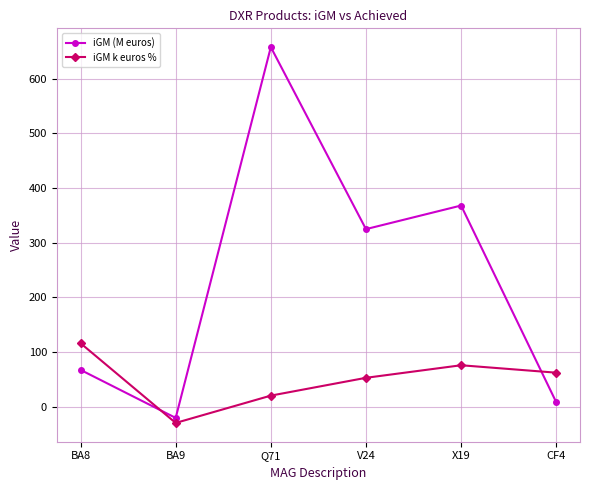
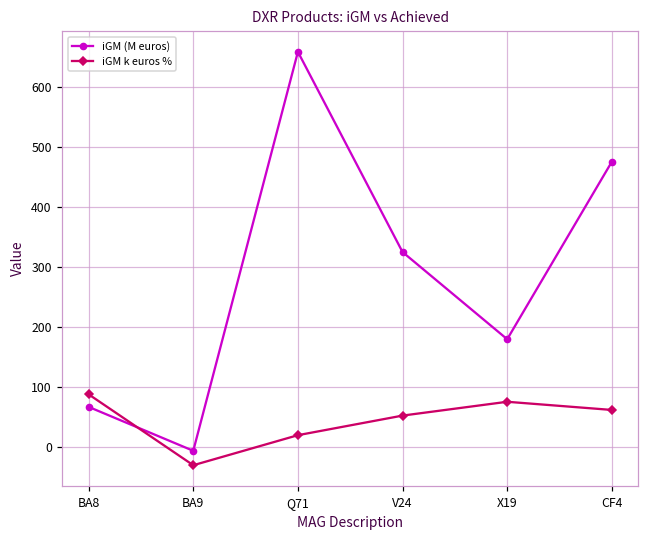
iGM k euros %, BA8: 120 -> 90
iGM (M euros), BA9: -20 -> -10
iGM (M euros), X19: 370 -> 180
iGM (M euros), CF4: 10 -> 480
